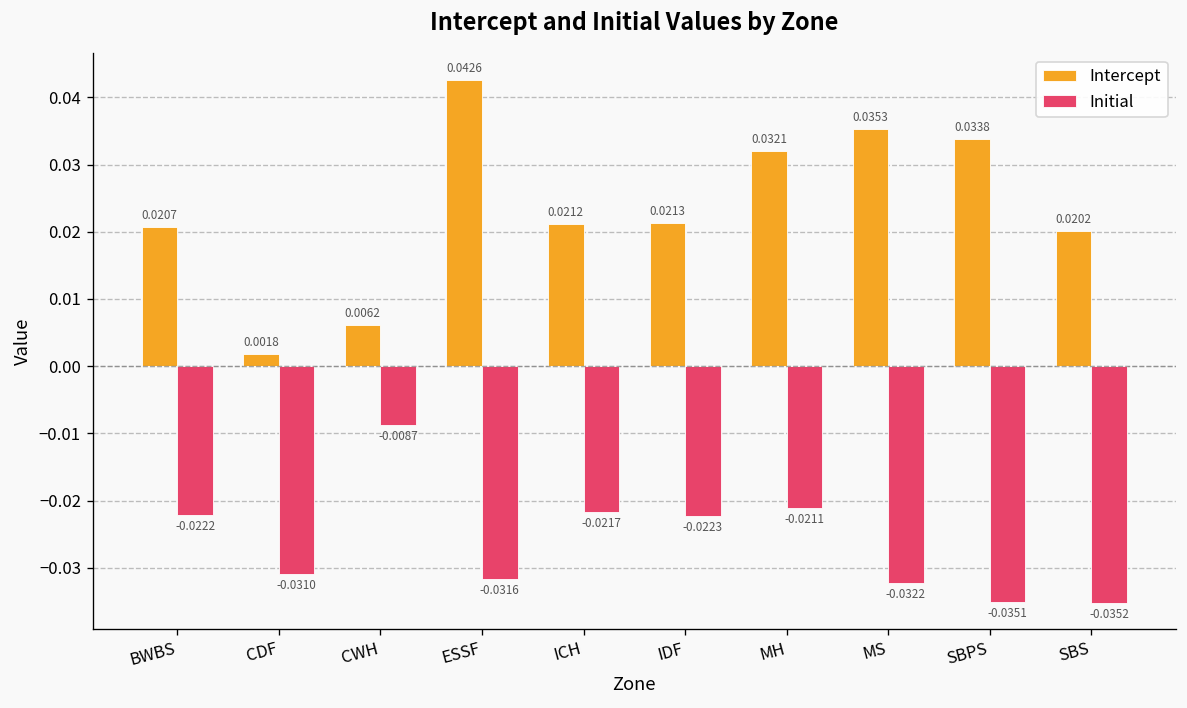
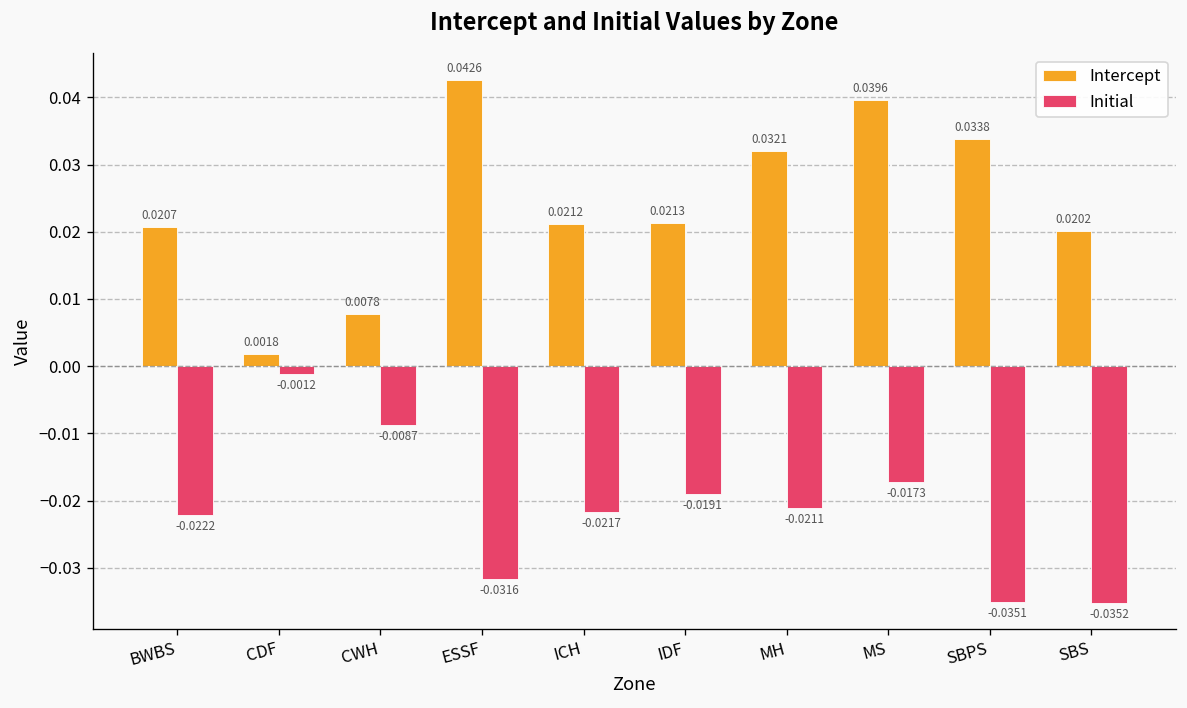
Initial, CDF: -0.0310 -> -0.0012
Intercept, CWH: 0.0062 -> 0.0078
Initial, IDF: -0.0223 -> -0.0191
Intercept, MS: 0.0353 -> 0.0396
Initial, MS: -0.0322 -> -0.0173
